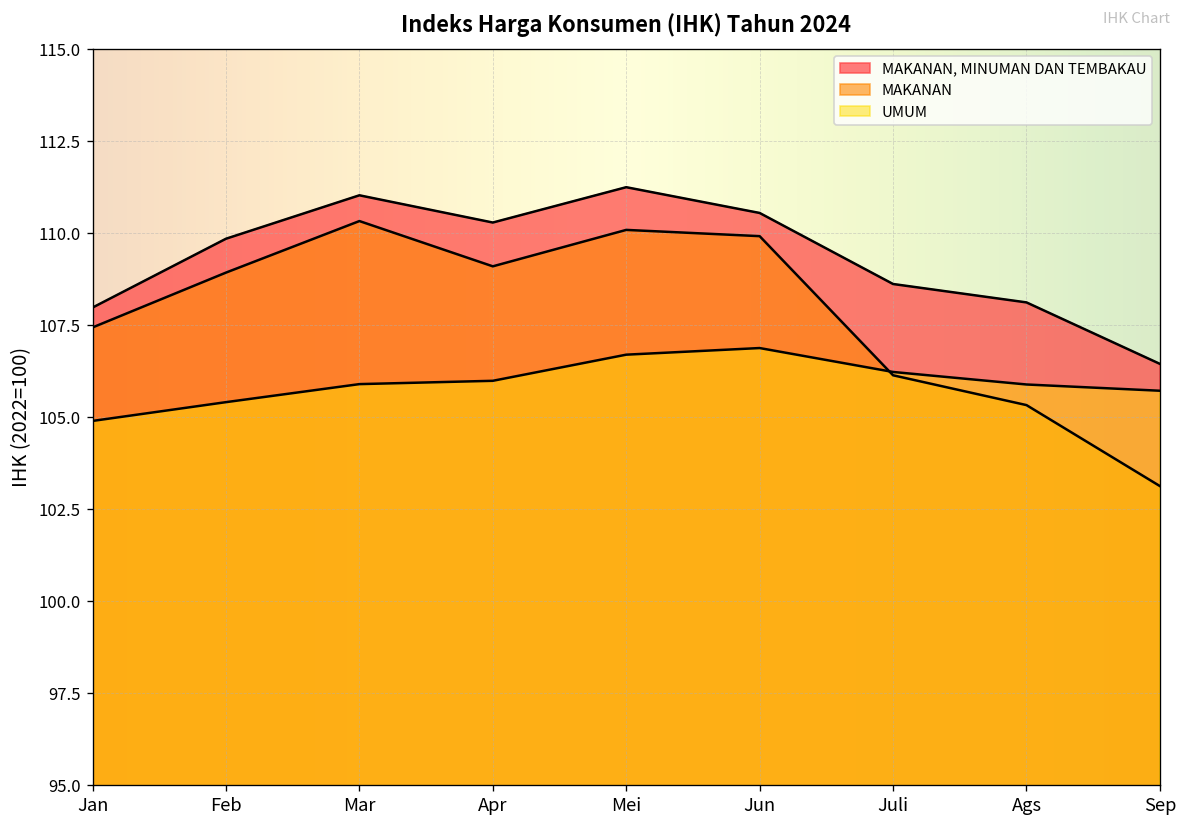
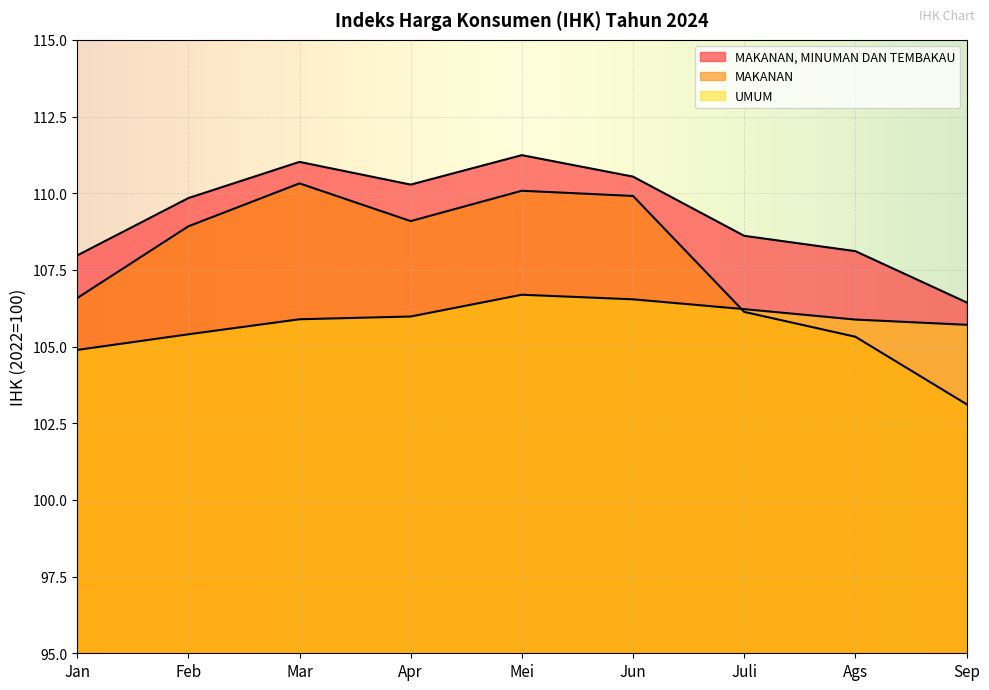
MAKANAN, Jan: 107.4 -> 106.6
UMUM, Jun: 106.9 -> 106.5
